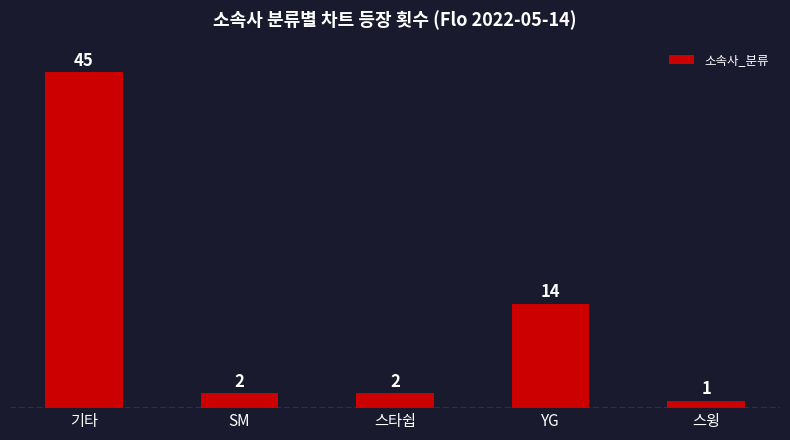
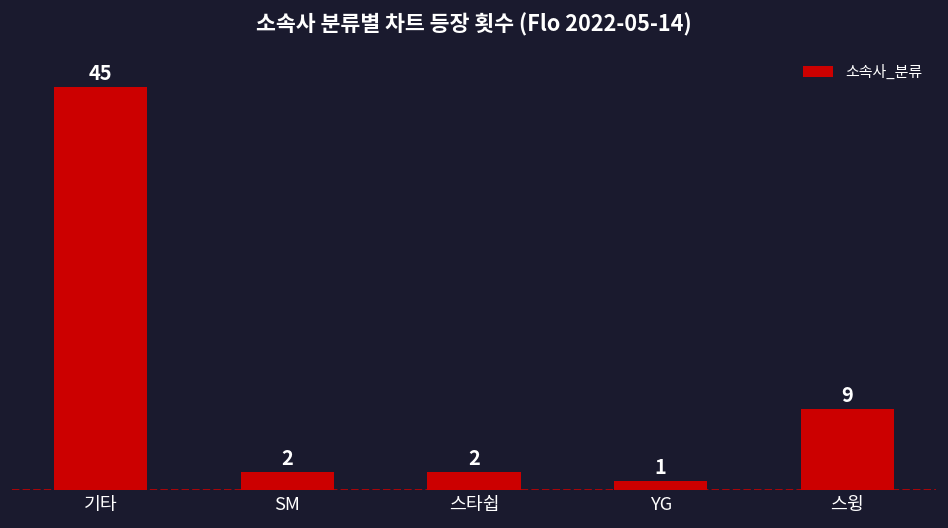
YG: 14 -> 1
스윙: 1 -> 9
